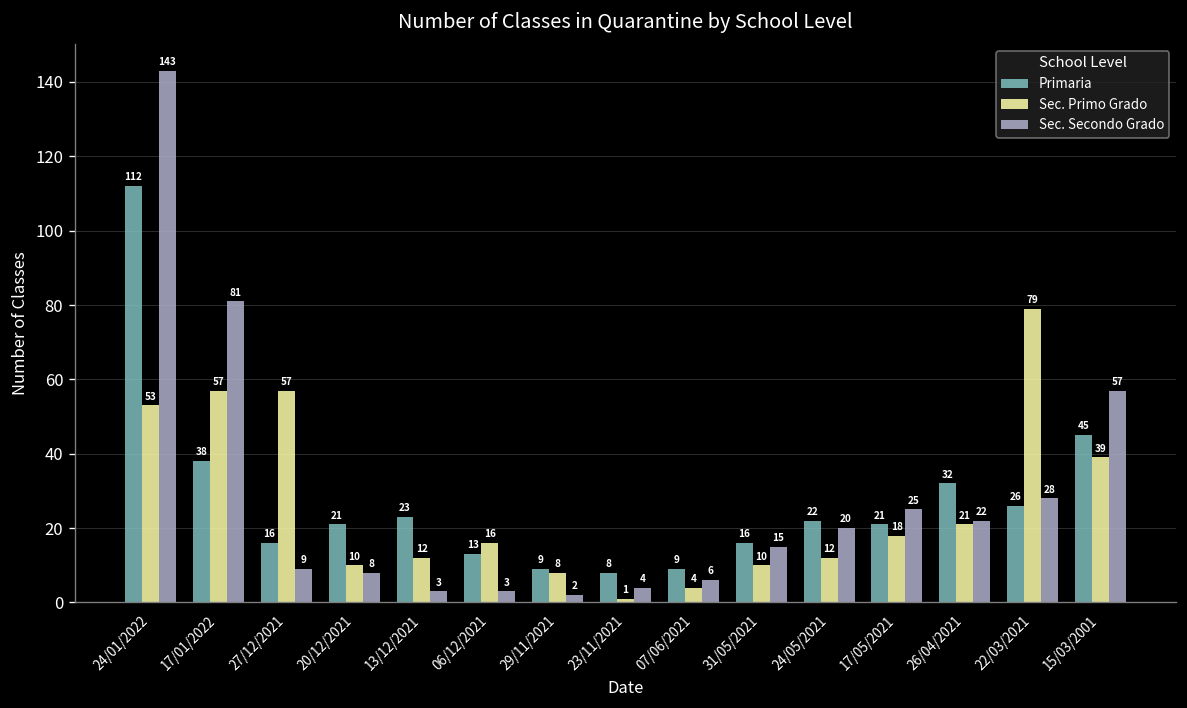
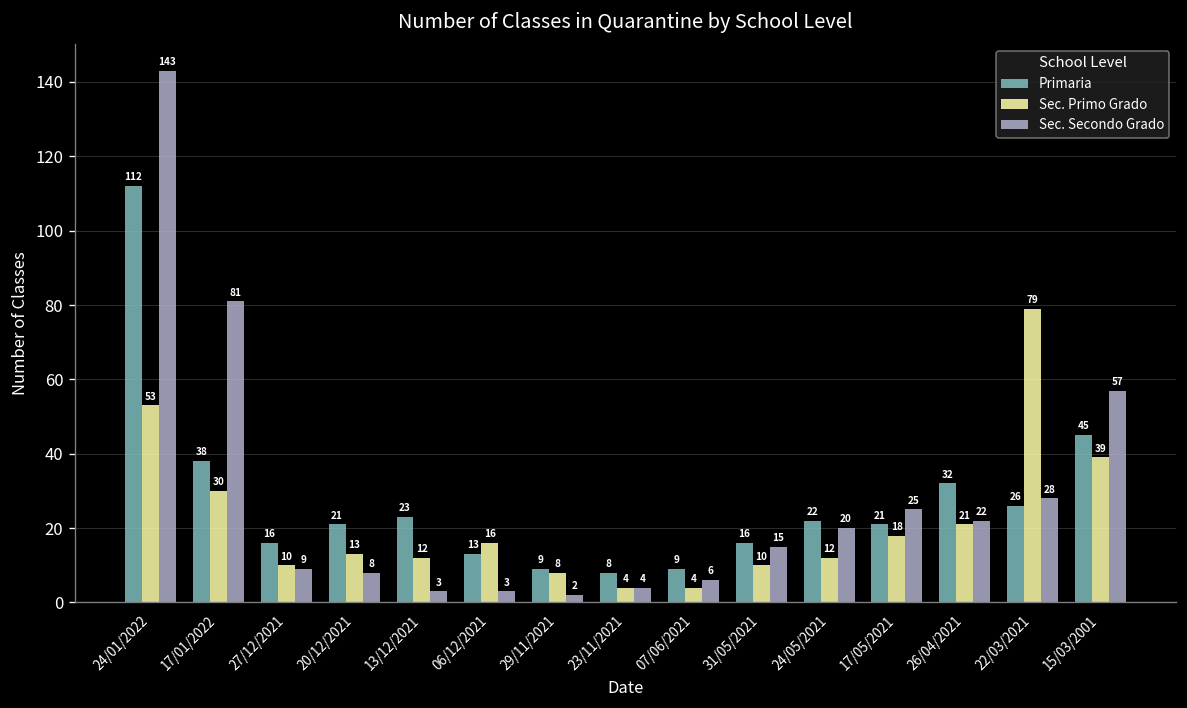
Sec. Primo Grado, 17/01/2022: 57 -> 30
Sec. Primo Grado, 27/12/2021: 57 -> 10
Sec. Primo Grado, 20/12/2021: 10 -> 13
Sec. Primo Grado, 23/11/2021: 1 -> 4
